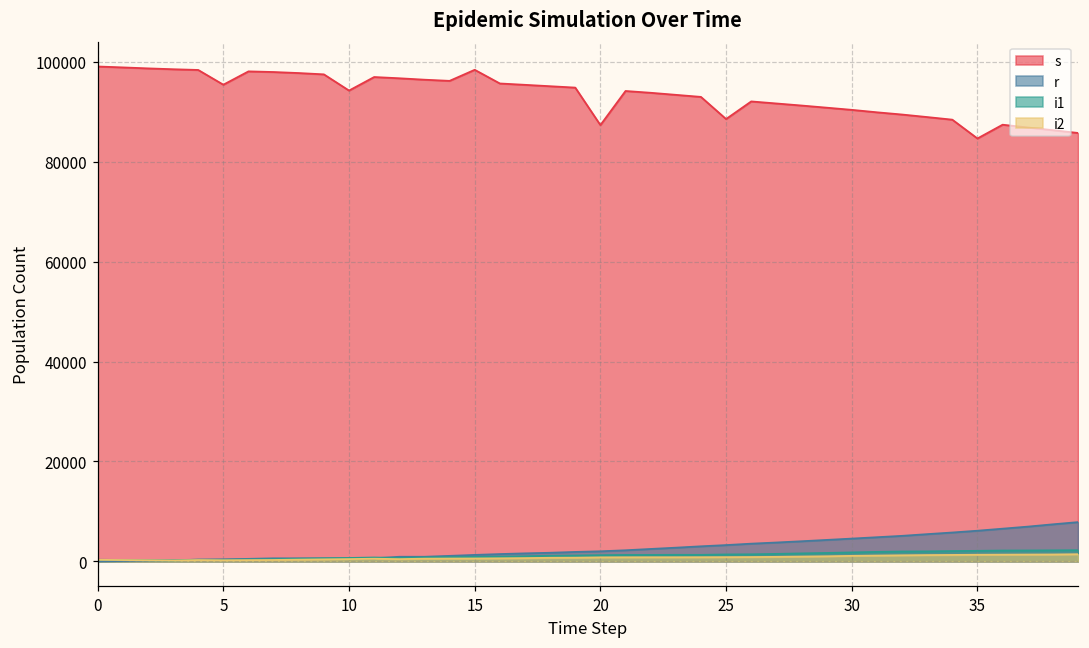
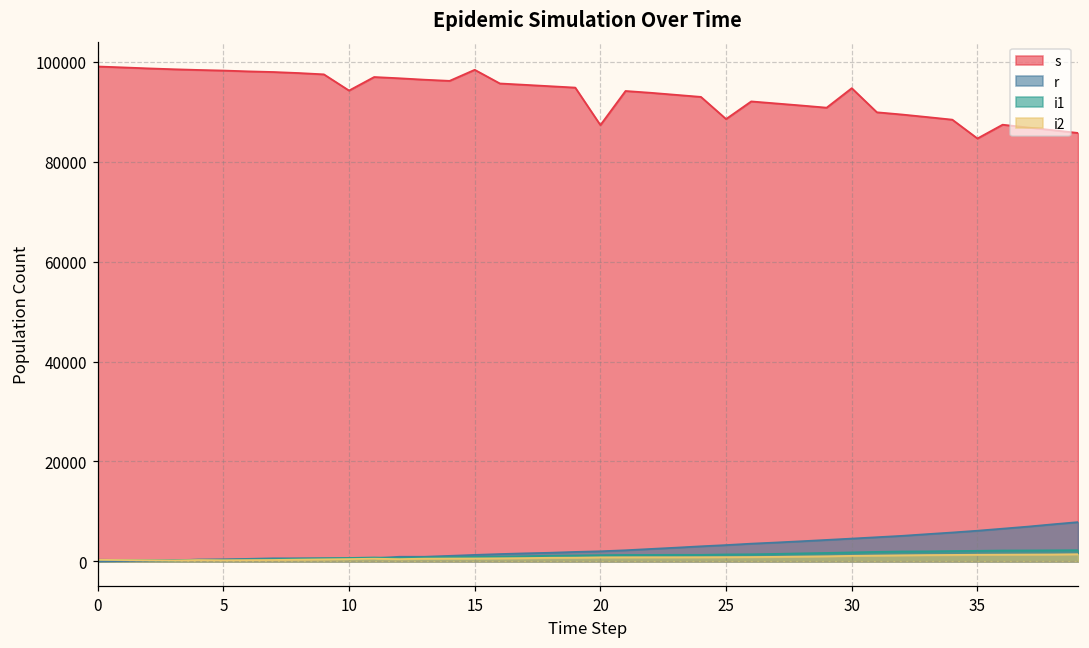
s, 5: 95000 -> 98000
s, 30: 90000 -> 95000
